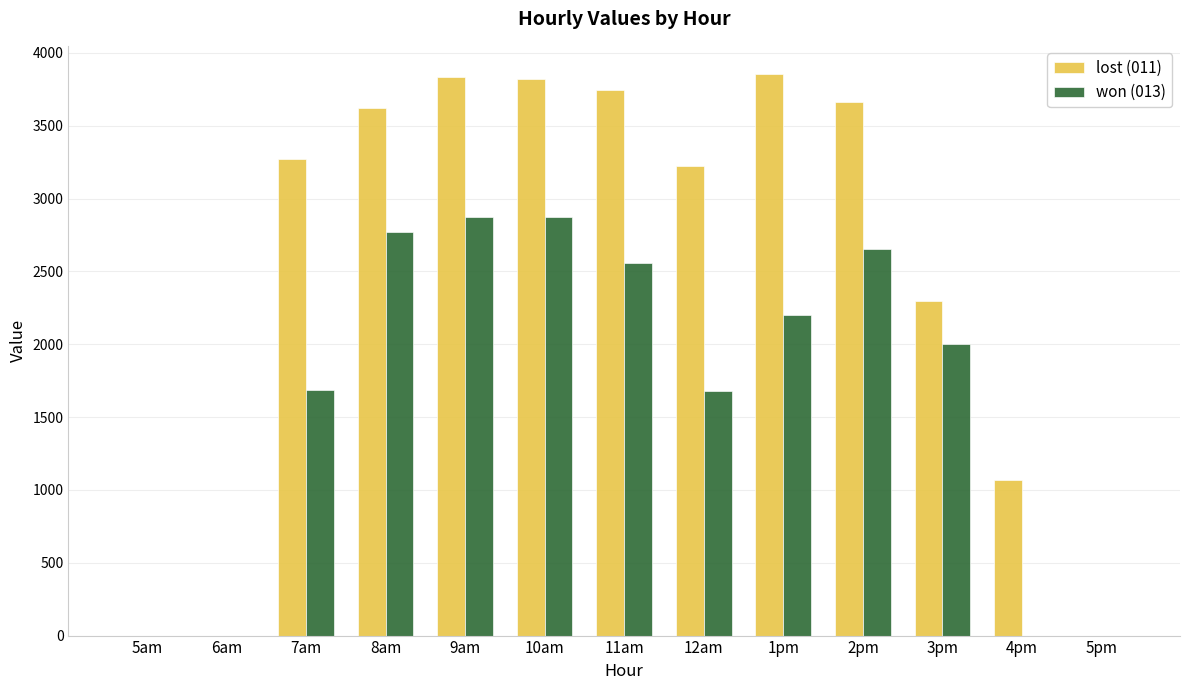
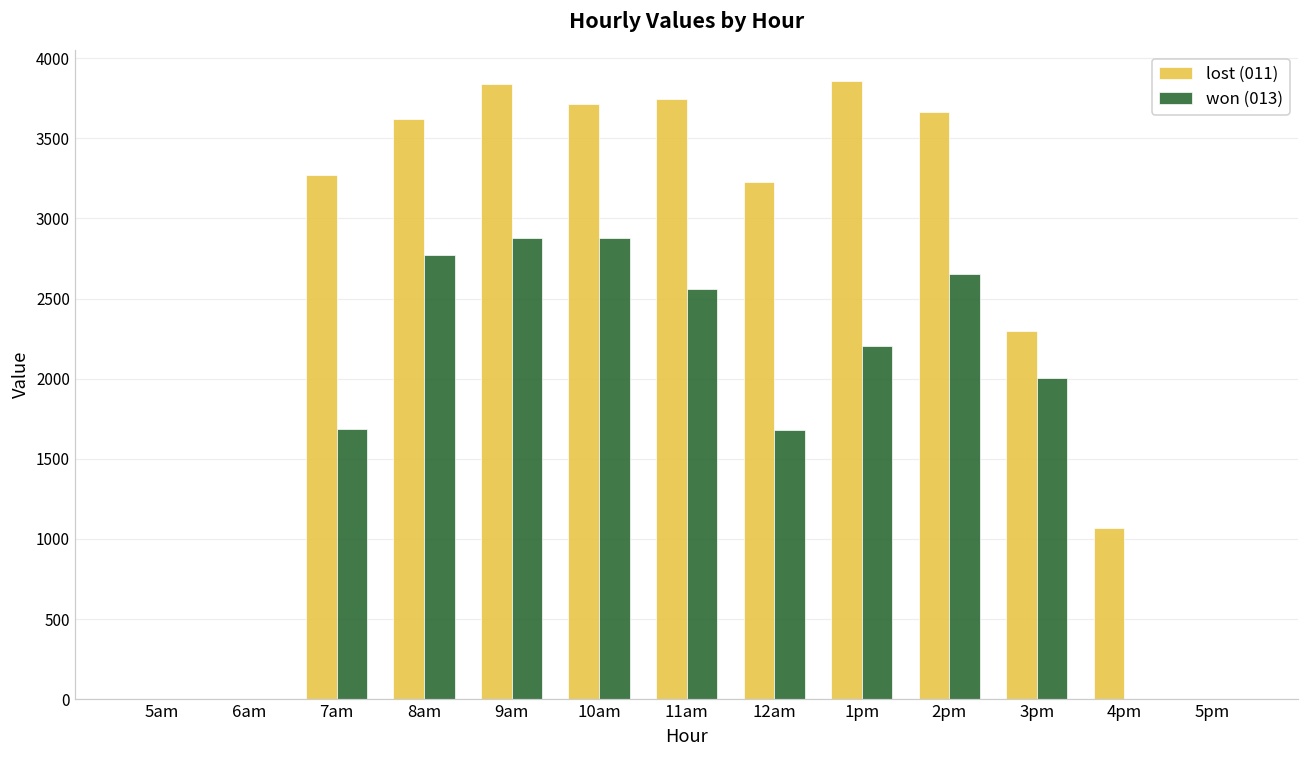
lost (011), 10am: 3820 -> 3710
